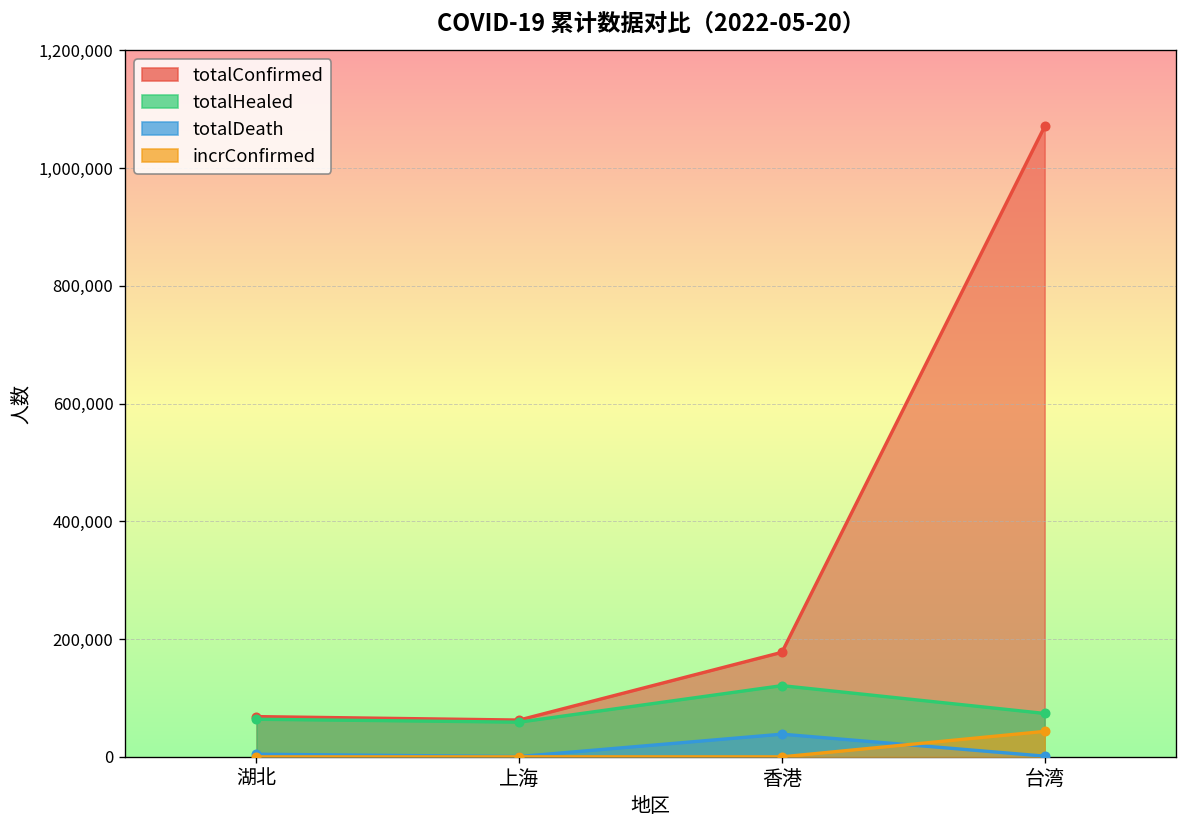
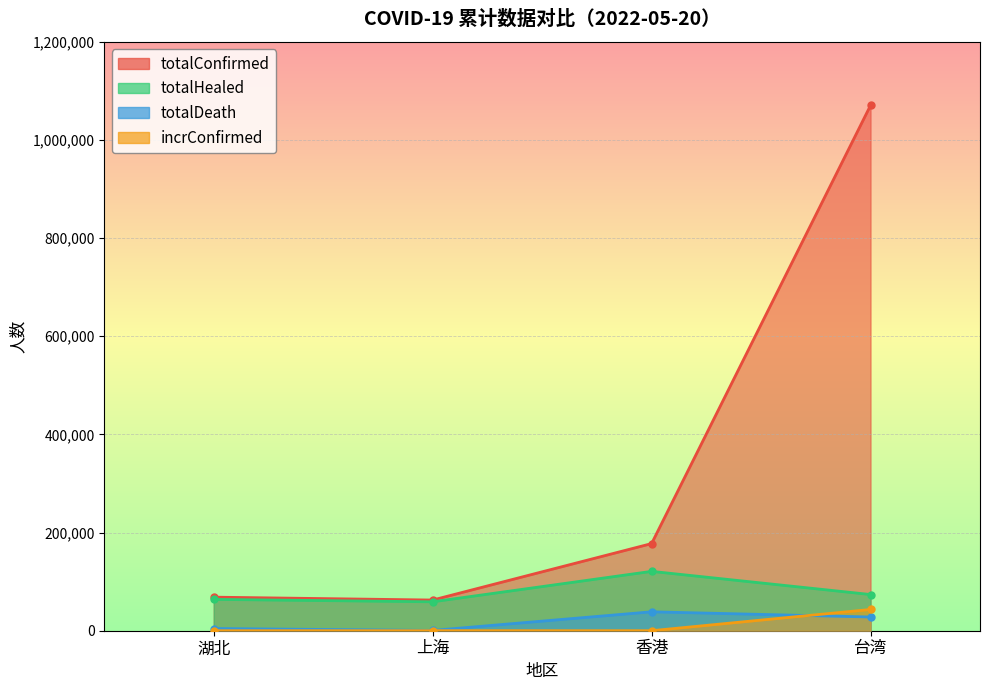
totalDeath, 台湾: 0 -> 30,000
